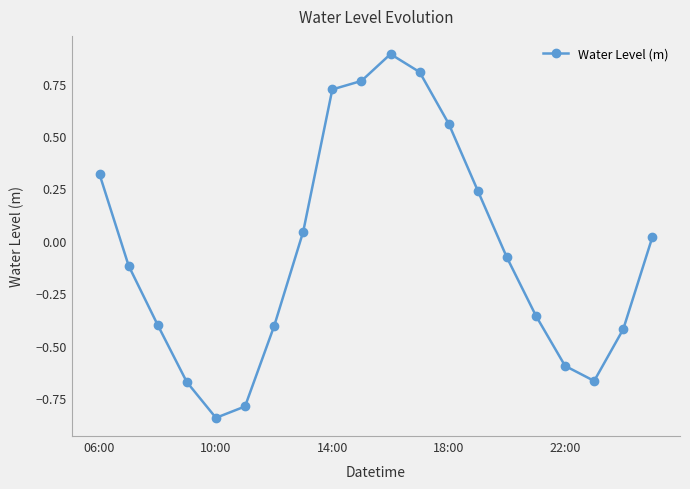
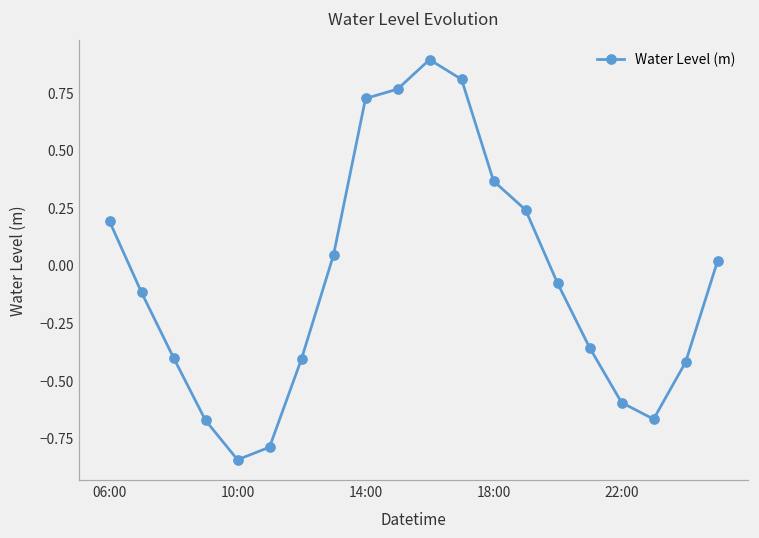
06:00: 0.32 -> 0.19
18:00: 0.56 -> 0.36
